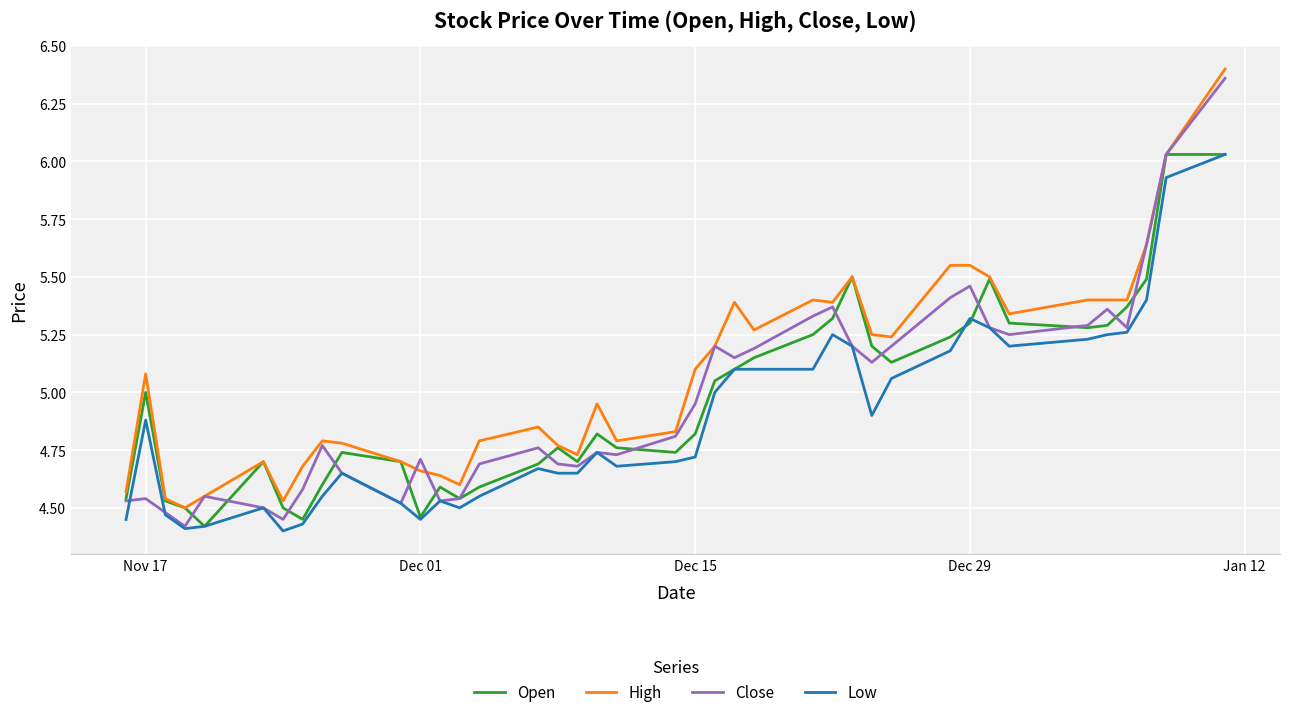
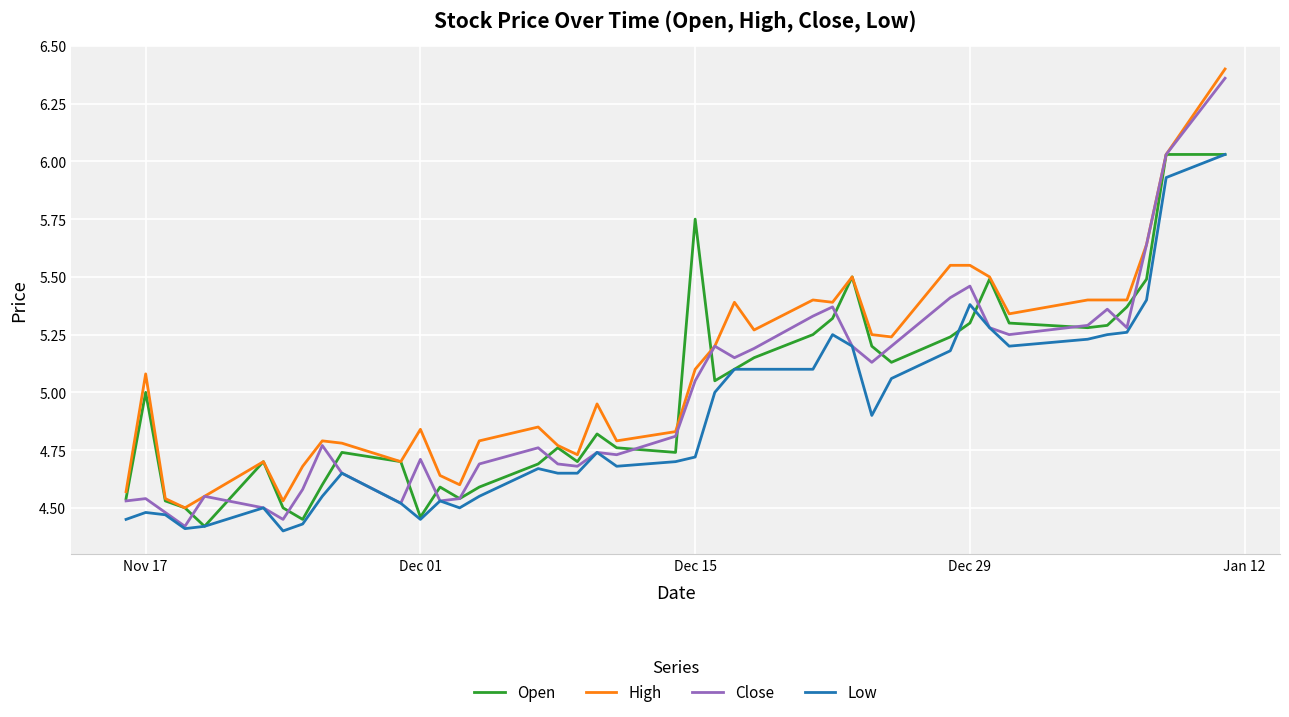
Low, Nov 17: 4.88 -> 4.48
High, Dec 01: 4.66 -> 4.84
Open, Dec 15: 4.82 -> 5.75
Close, Dec 15: 4.95 -> 5.05
Low, Dec 29: 5.32 -> 5.38
